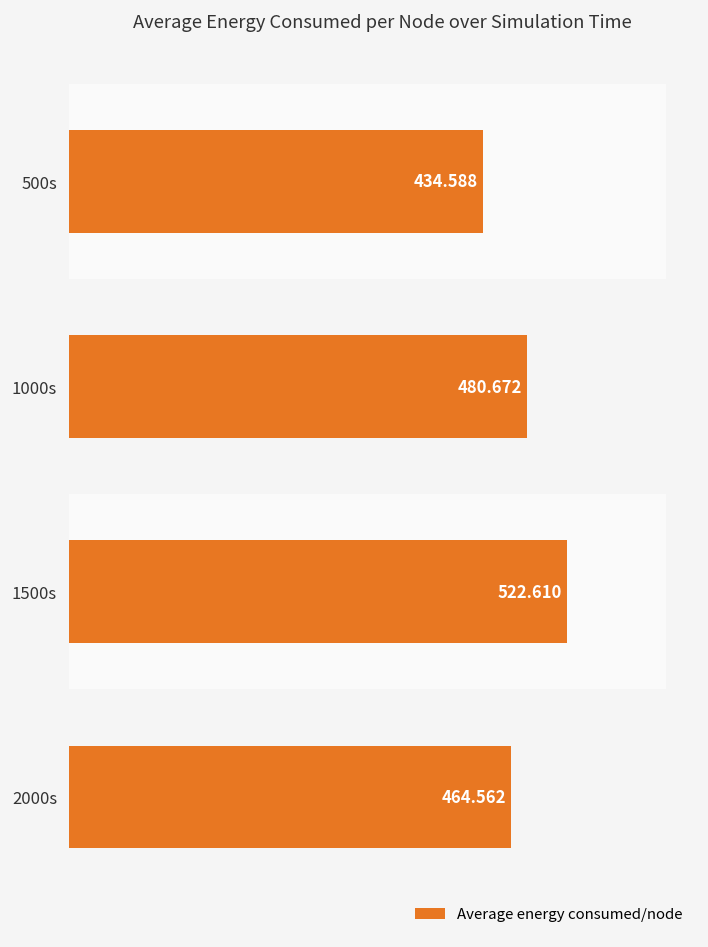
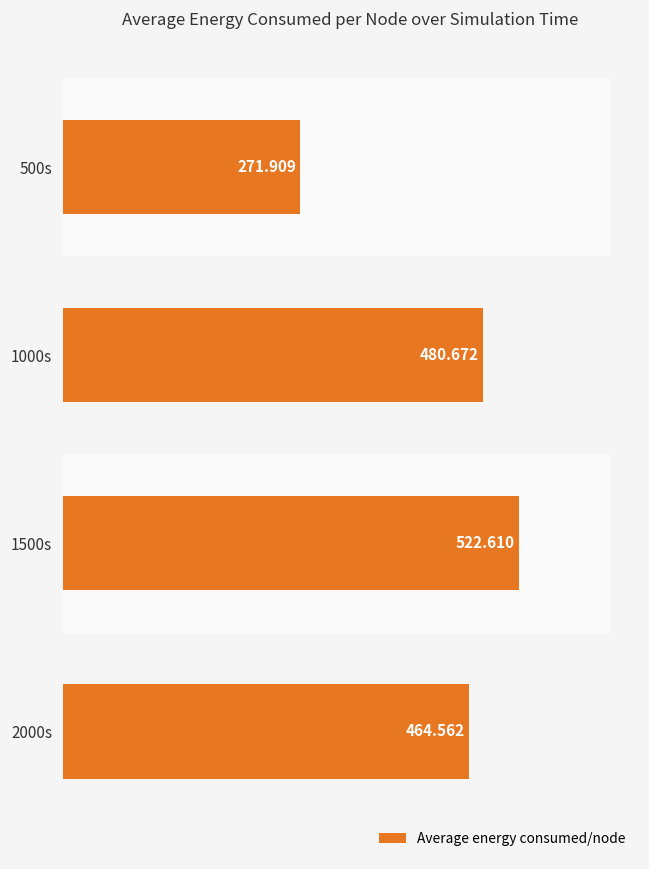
Average energy consumed/node, 500s: 434.588 -> 271.909
